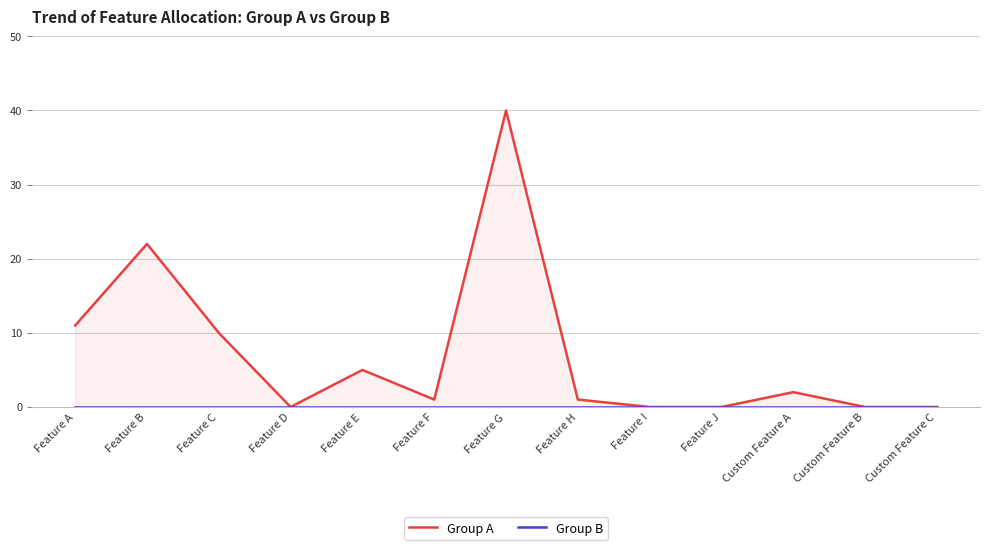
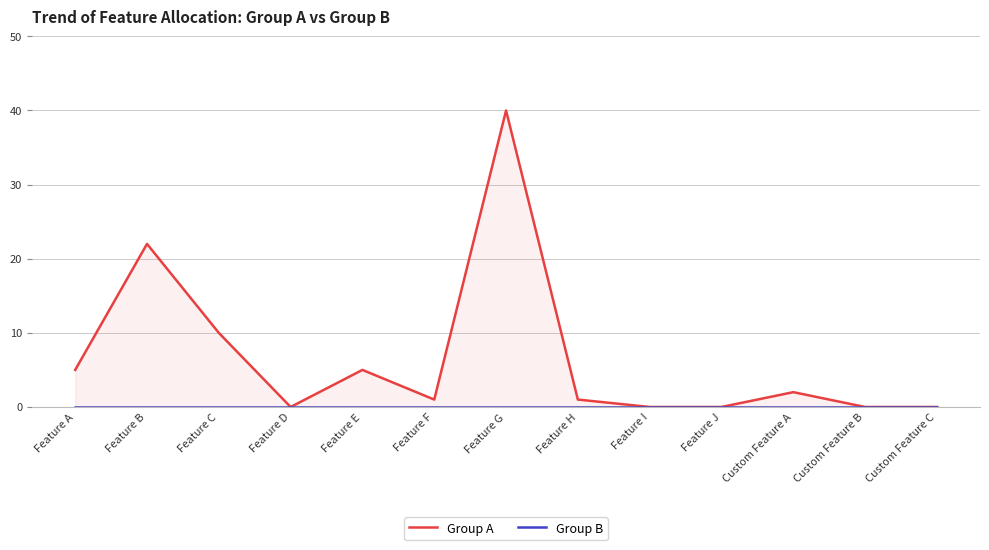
Group A, Feature A: 11 -> 5
